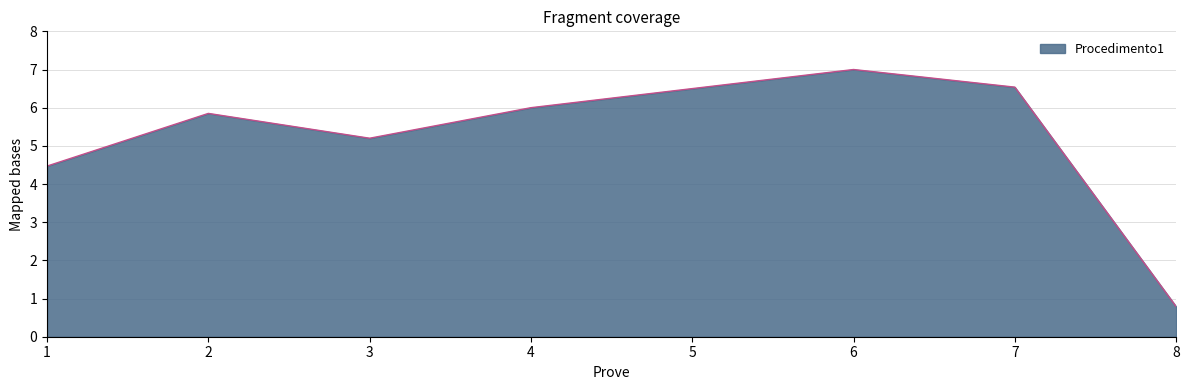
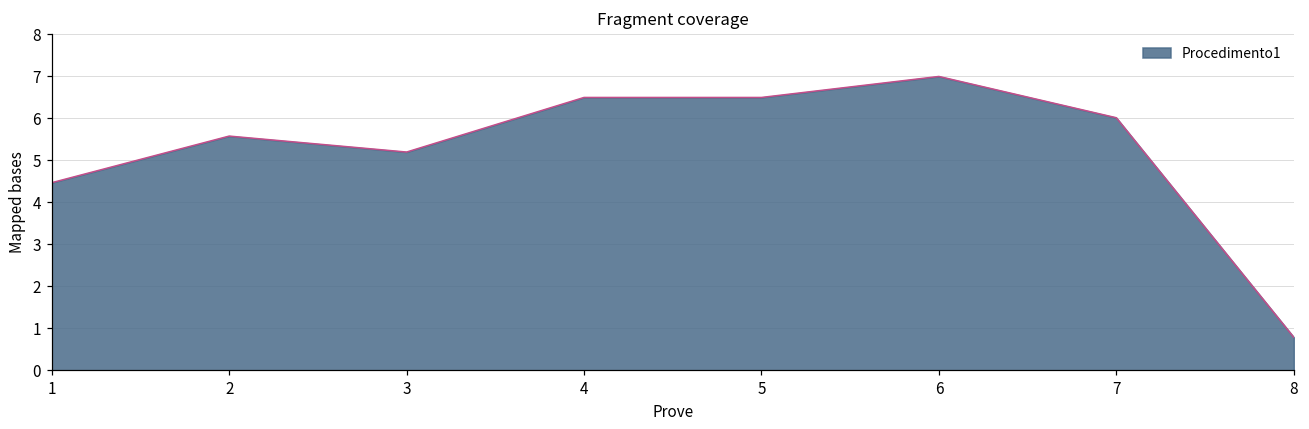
2: 5.9 -> 5.6
4: 6.0 -> 6.5
7: 6.5 -> 6.0
